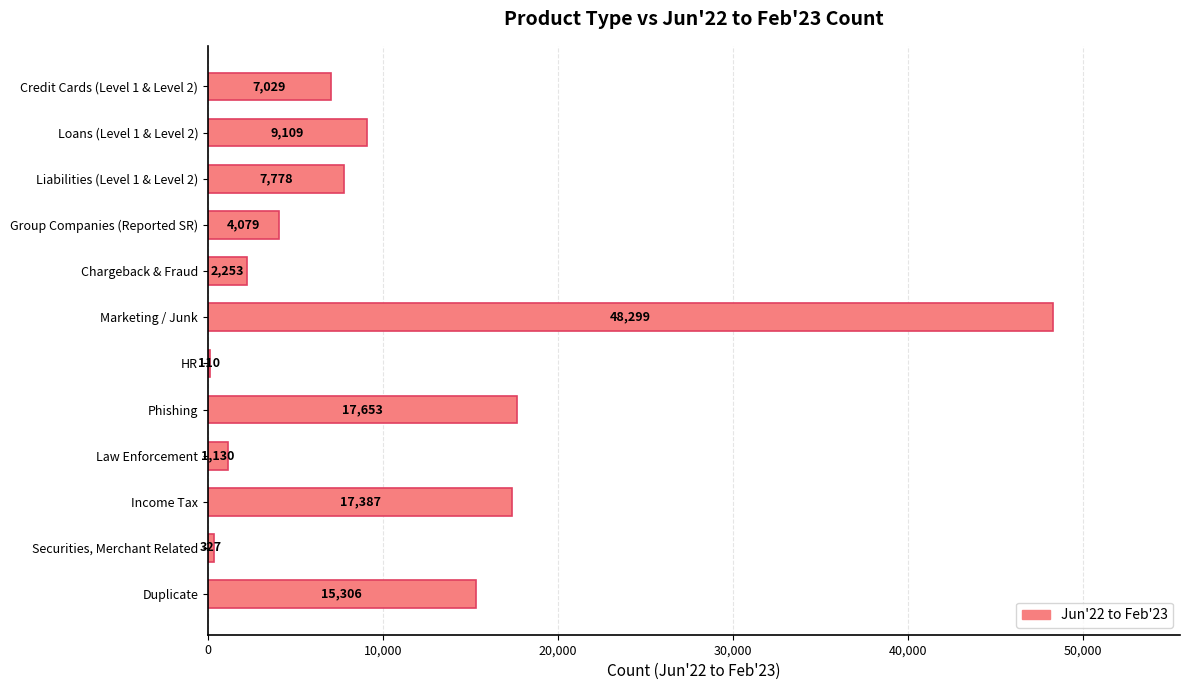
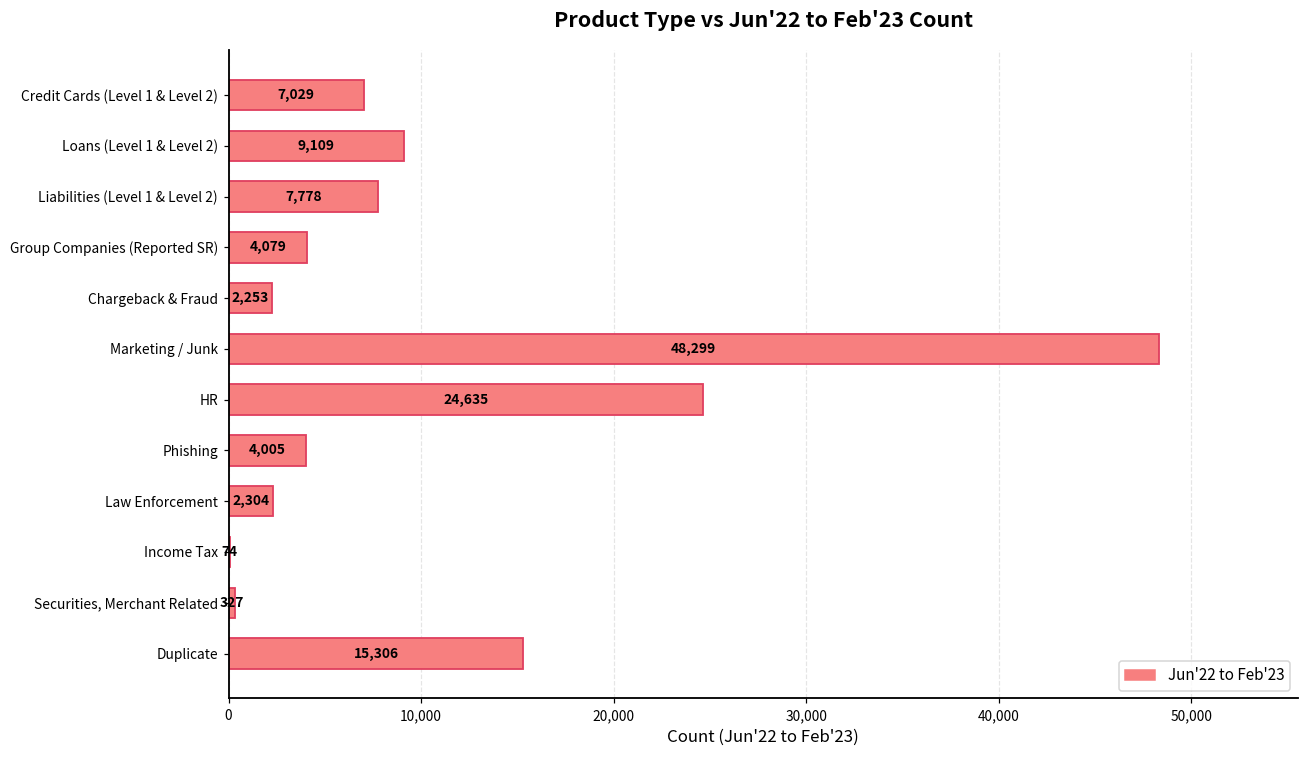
HR: 110 -> 24,635
Phishing: 17,653 -> 4,005
Law Enforcement: 1,130 -> 2,304
Income Tax: 17,387 -> 74
